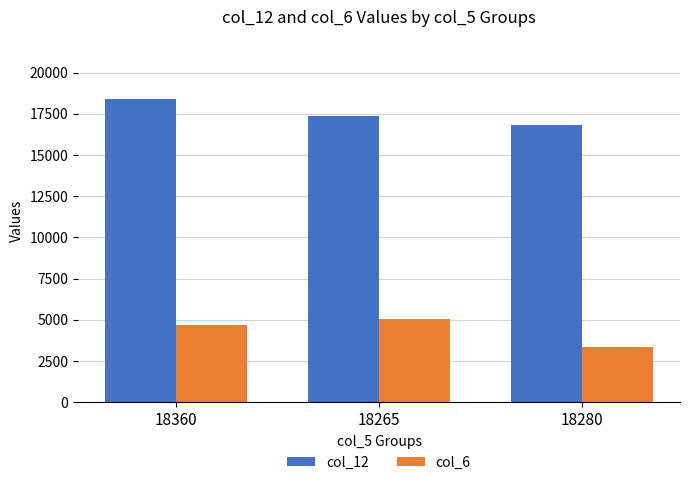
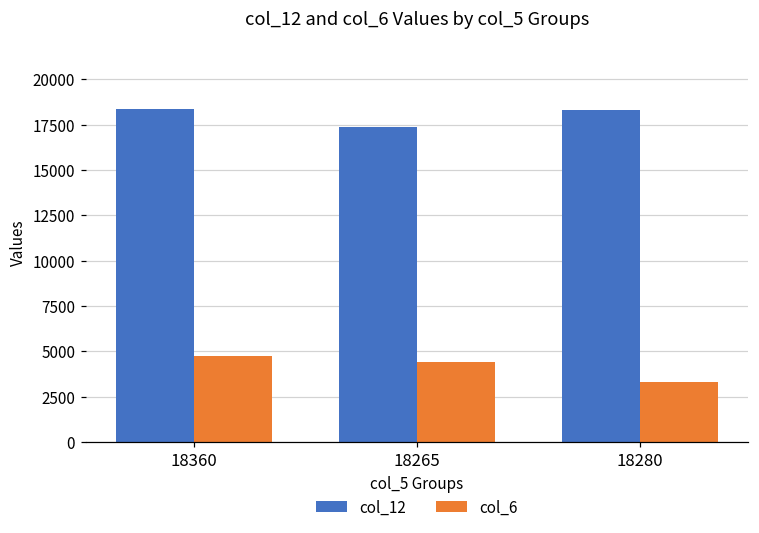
col_6, 18265: 5000 -> 4400
col_12, 18280: 16800 -> 18300
